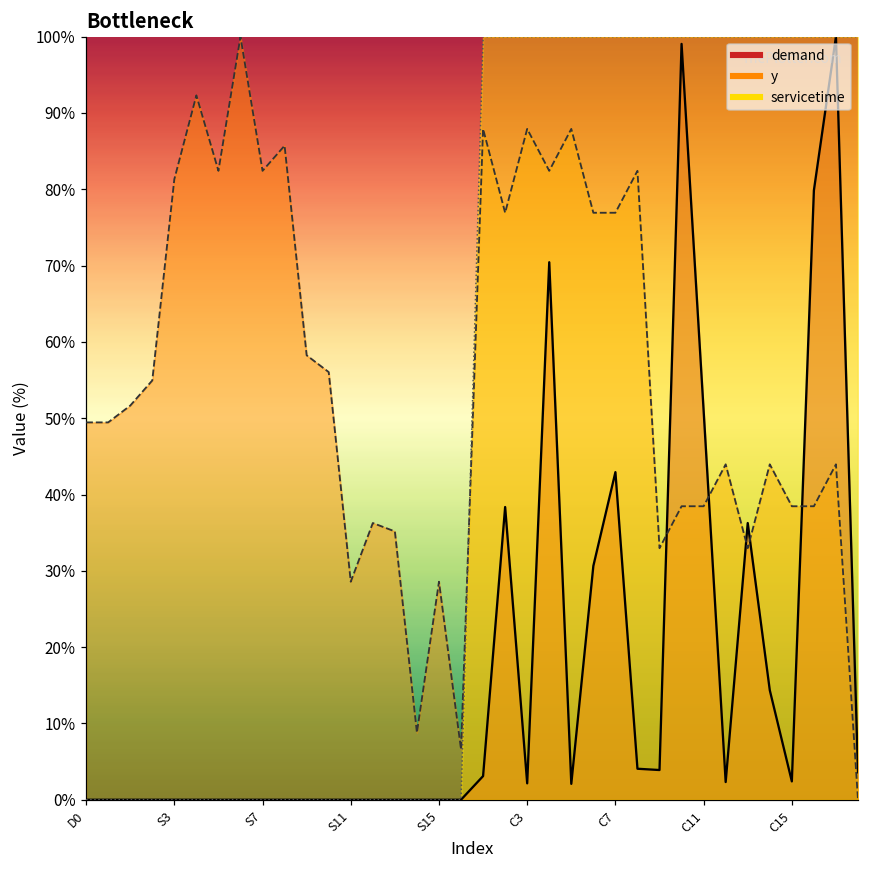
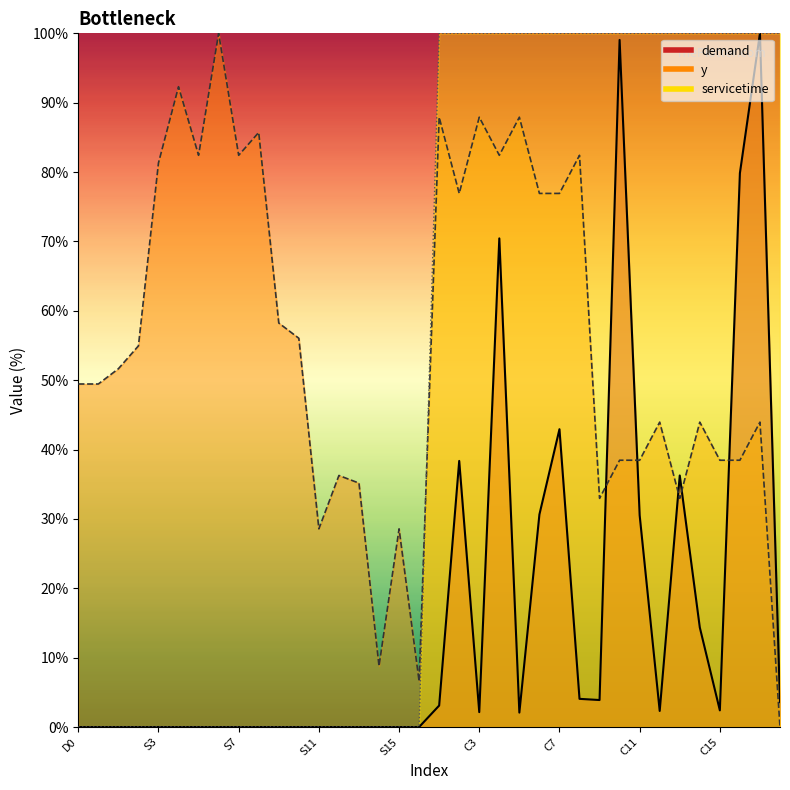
demand, C11: 51% -> 31%
